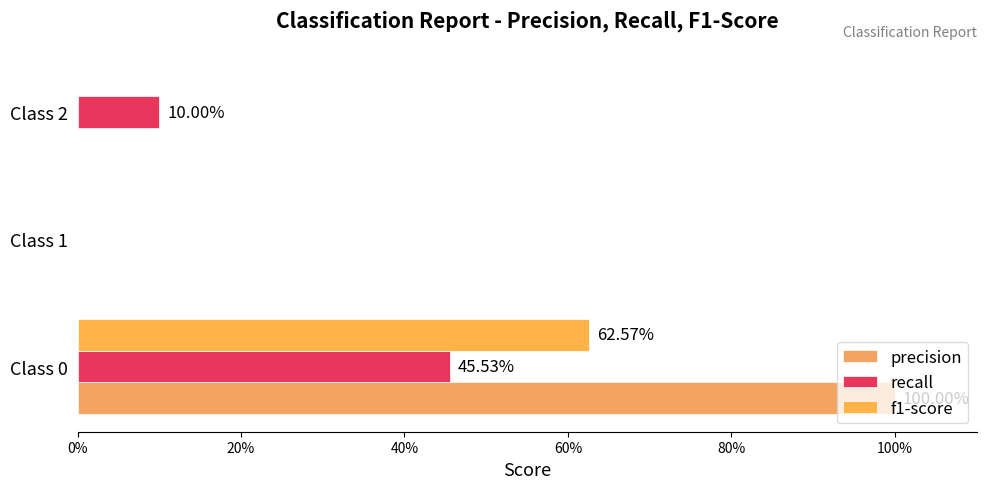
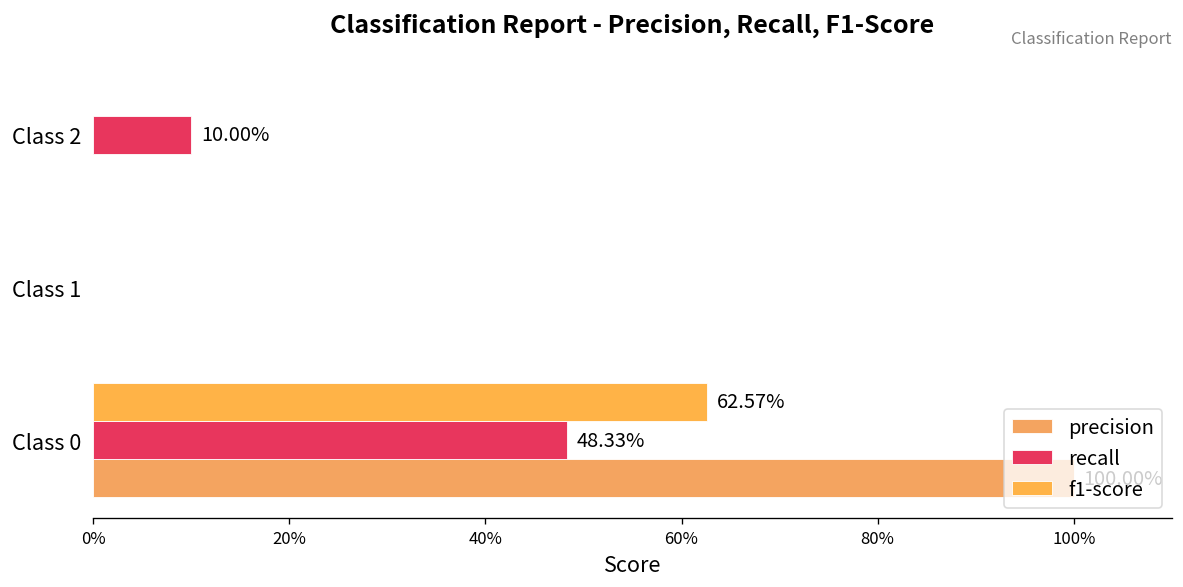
recall, Class 0: 45.53% -> 48.33%
